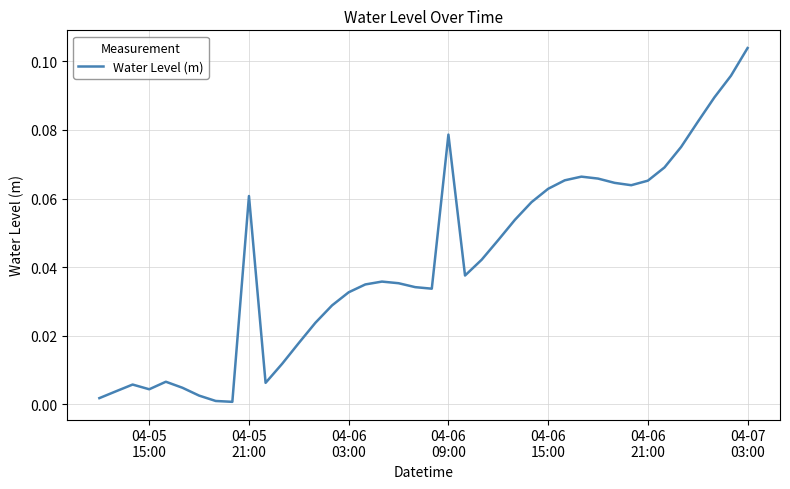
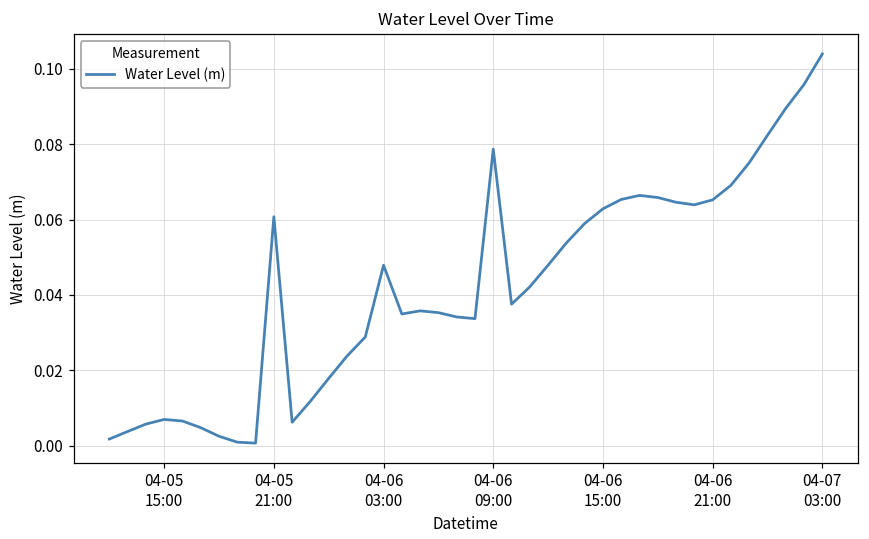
04-05 15:00: 0.004 -> 0.007
04-06 03:00: 0.033 -> 0.048
